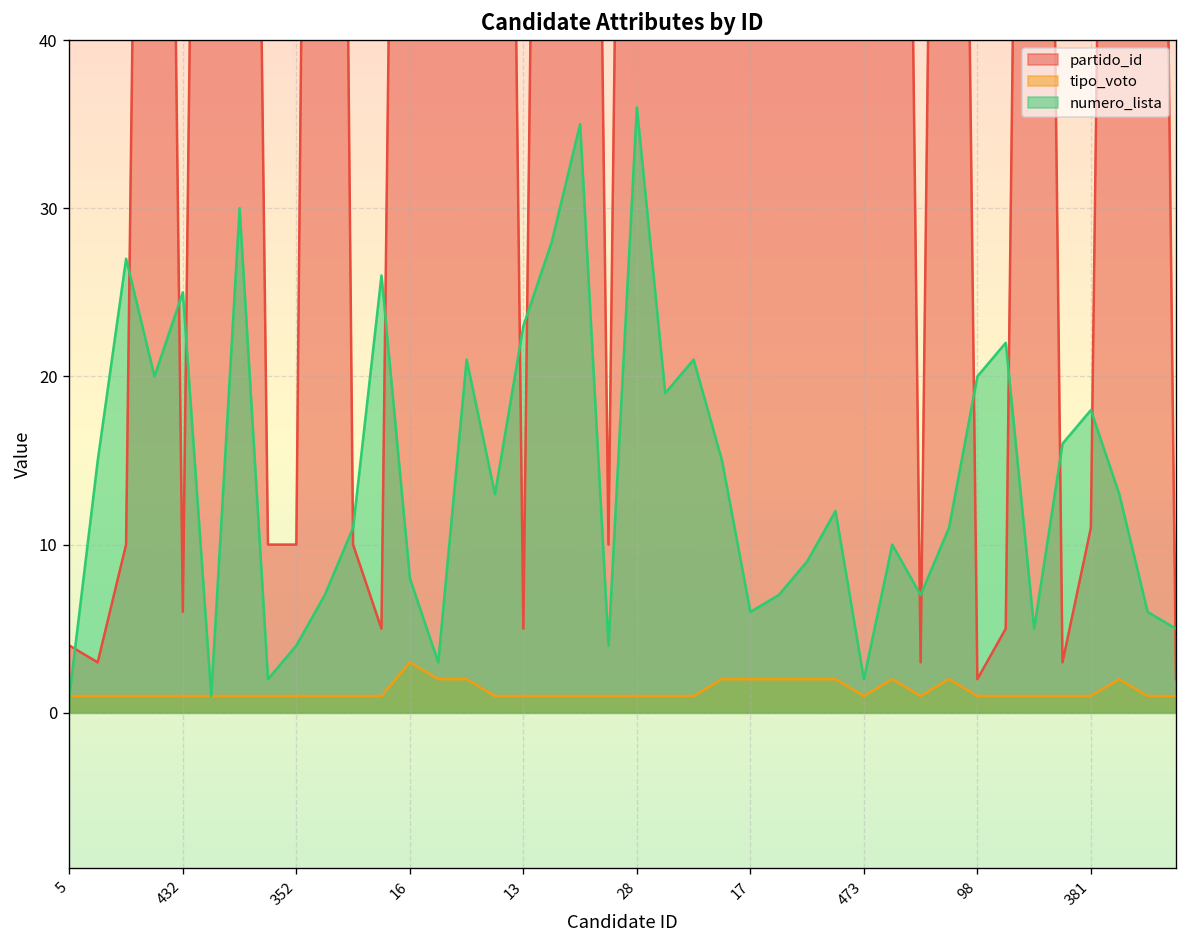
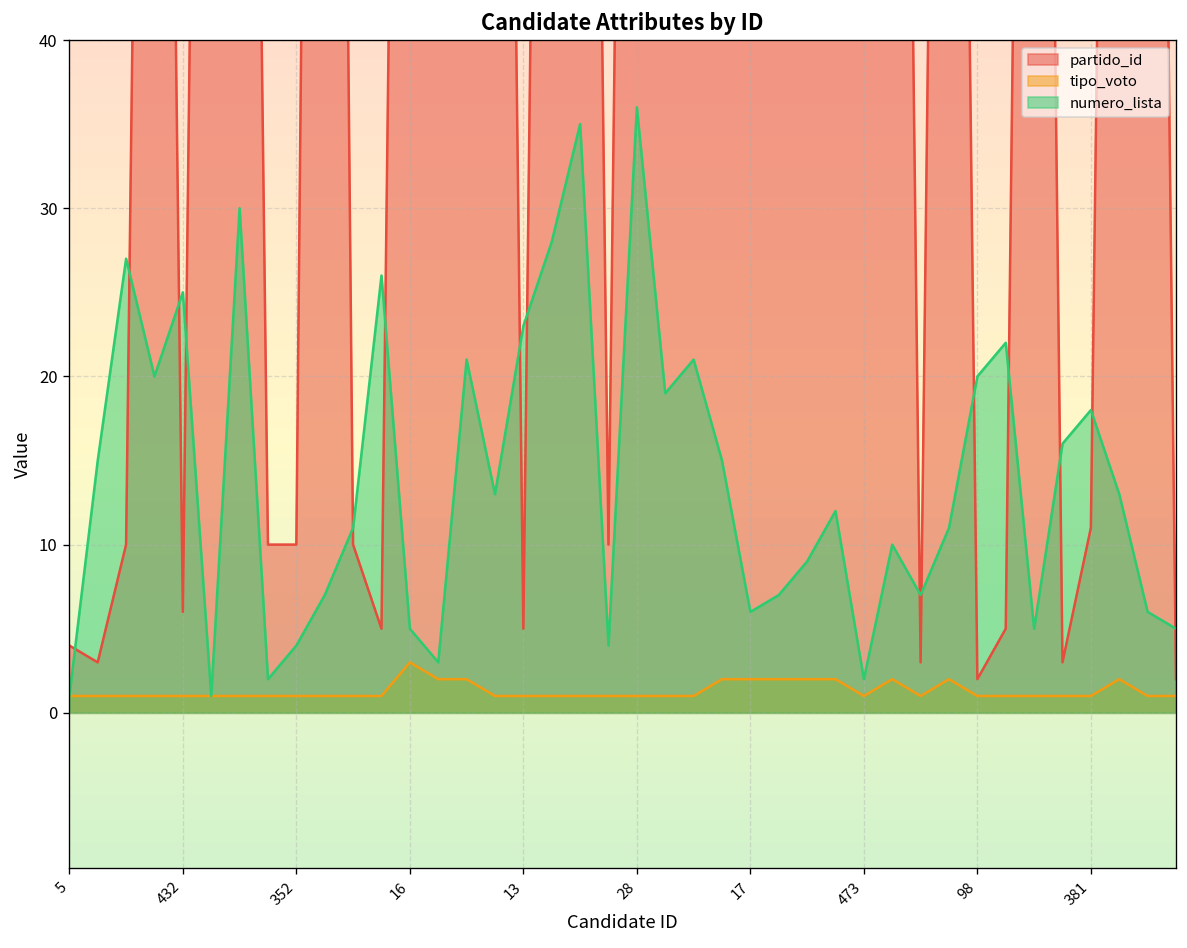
numero_lista, 16: 8 -> 5
